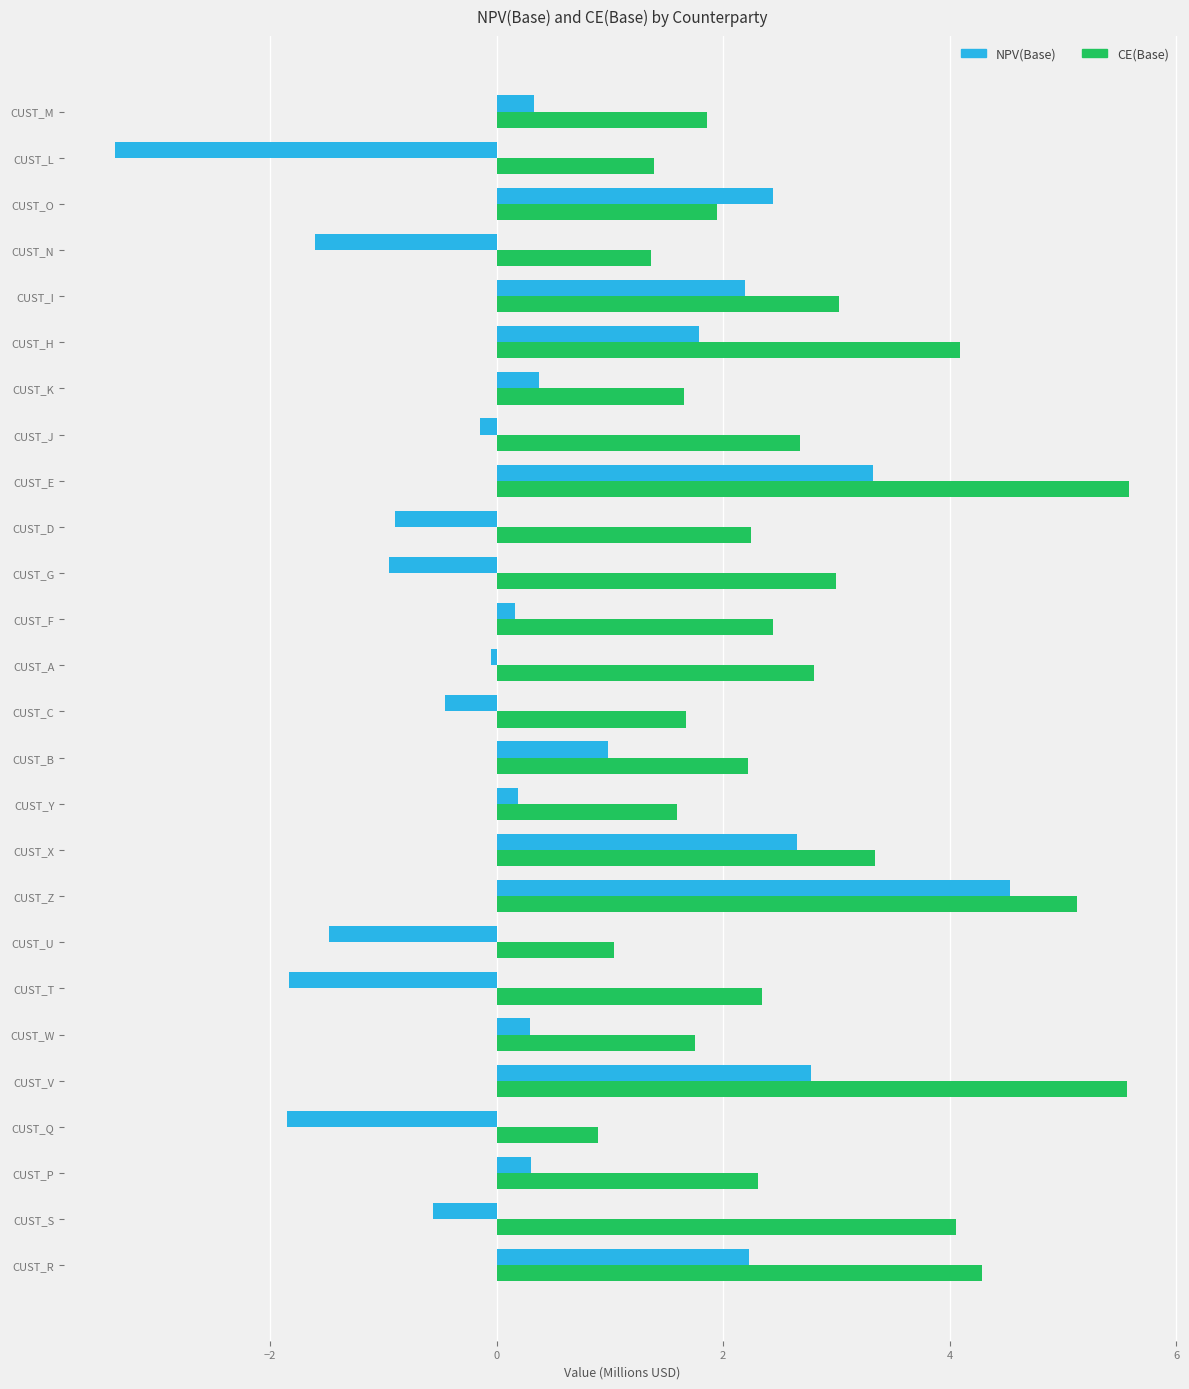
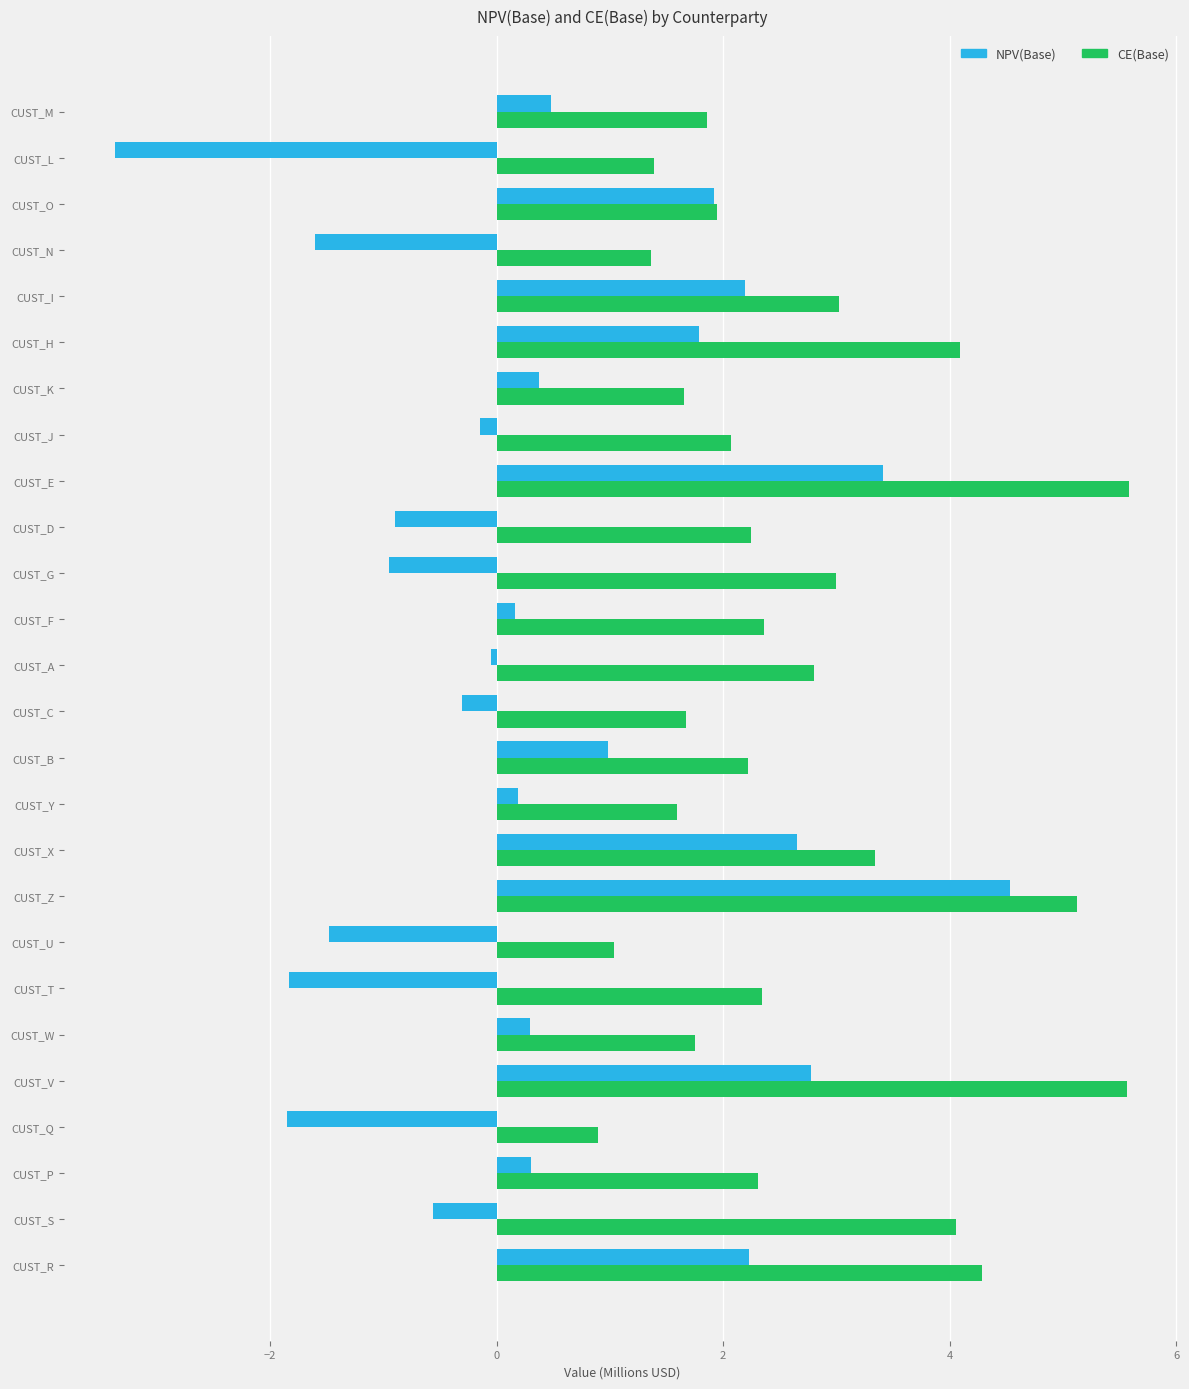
NPV(Base), CUST_M: 0.33 -> 0.48
NPV(Base), CUST_O: 2.44 -> 1.92
CE(Base), CUST_J: 2.68 -> 2.07
NPV(Base), CUST_E: 3.33 -> 3.42
CE(Base), CUST_F: 2.44 -> 2.36
NPV(Base), CUST_C: -0.46 -> -0.30
